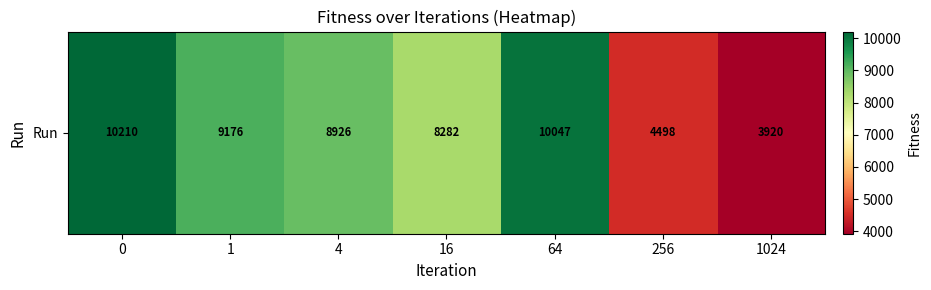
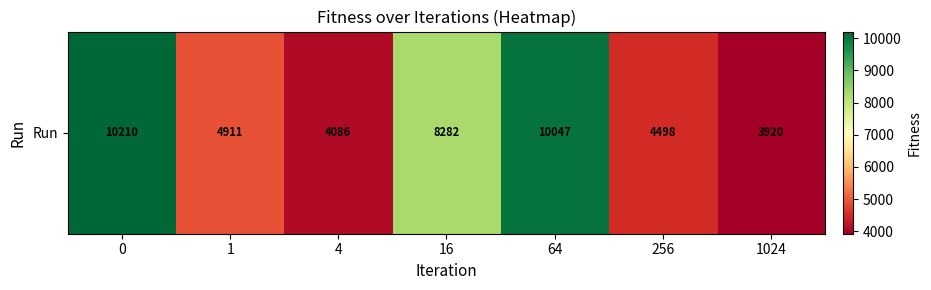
Run, 1: 9176 -> 4911
Run, 4: 8926 -> 4086
